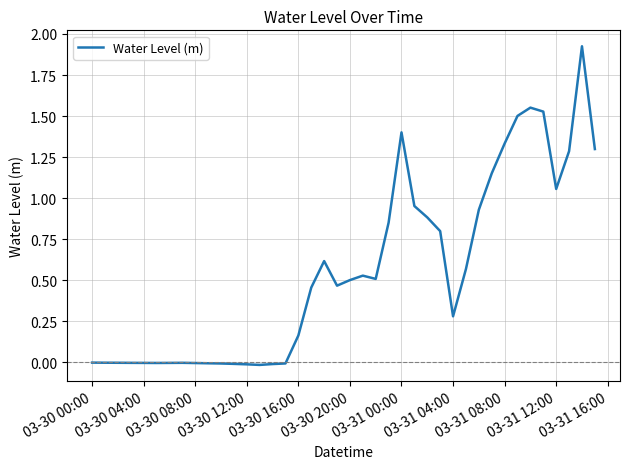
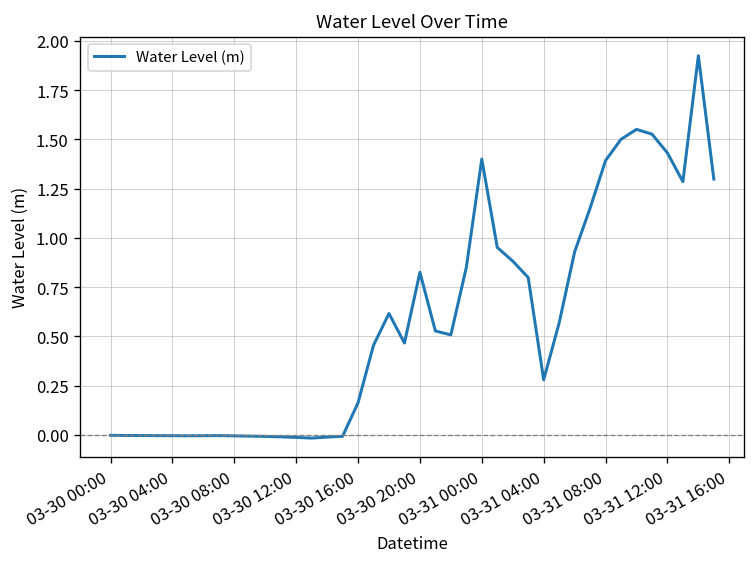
03-30 20:00: 0.50 -> 0.83
03-31 08:00: 1.33 -> 1.39
03-31 12:00: 1.06 -> 1.43
